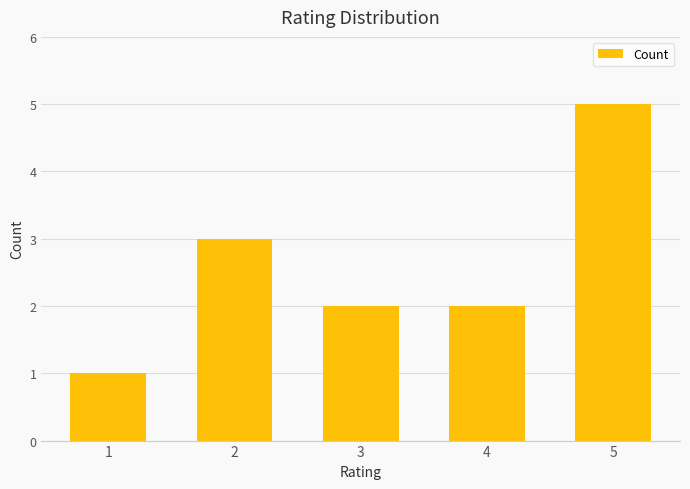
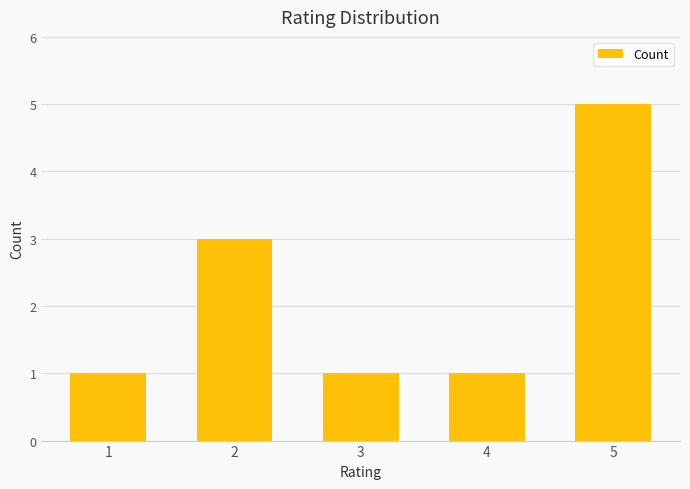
3: 2 -> 1
4: 2 -> 1
